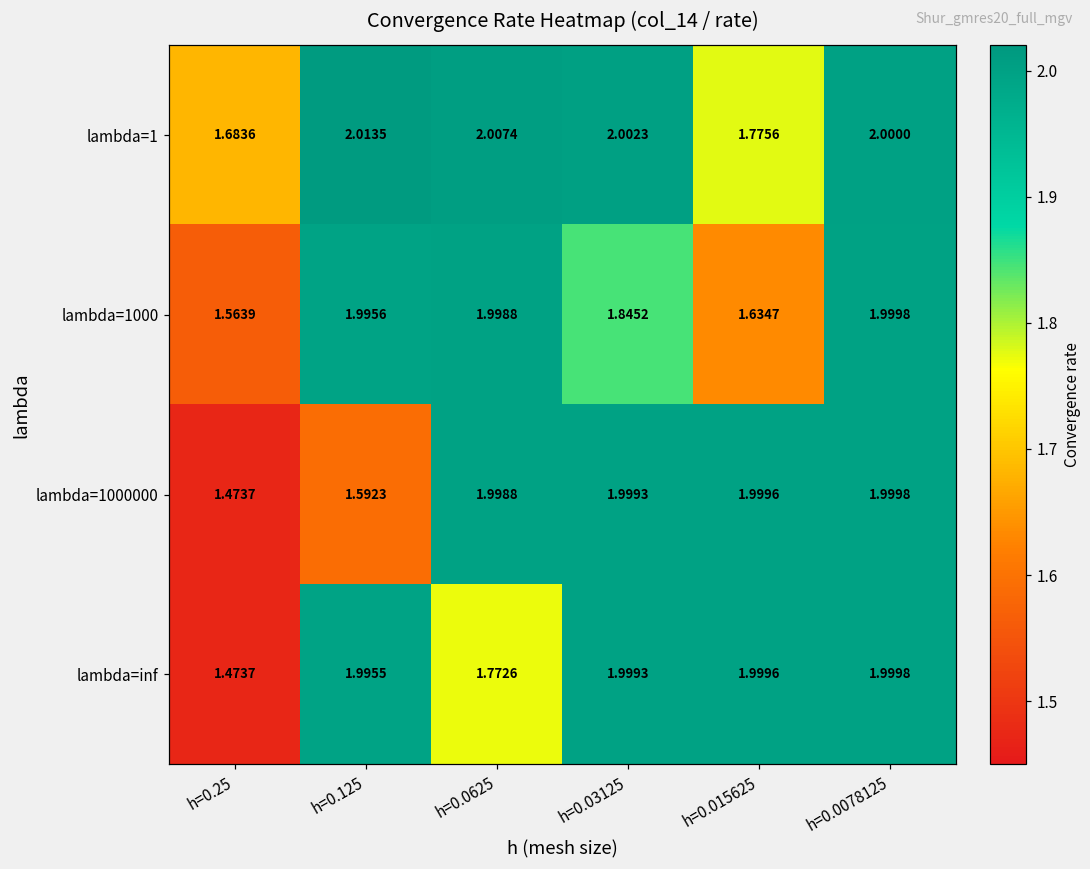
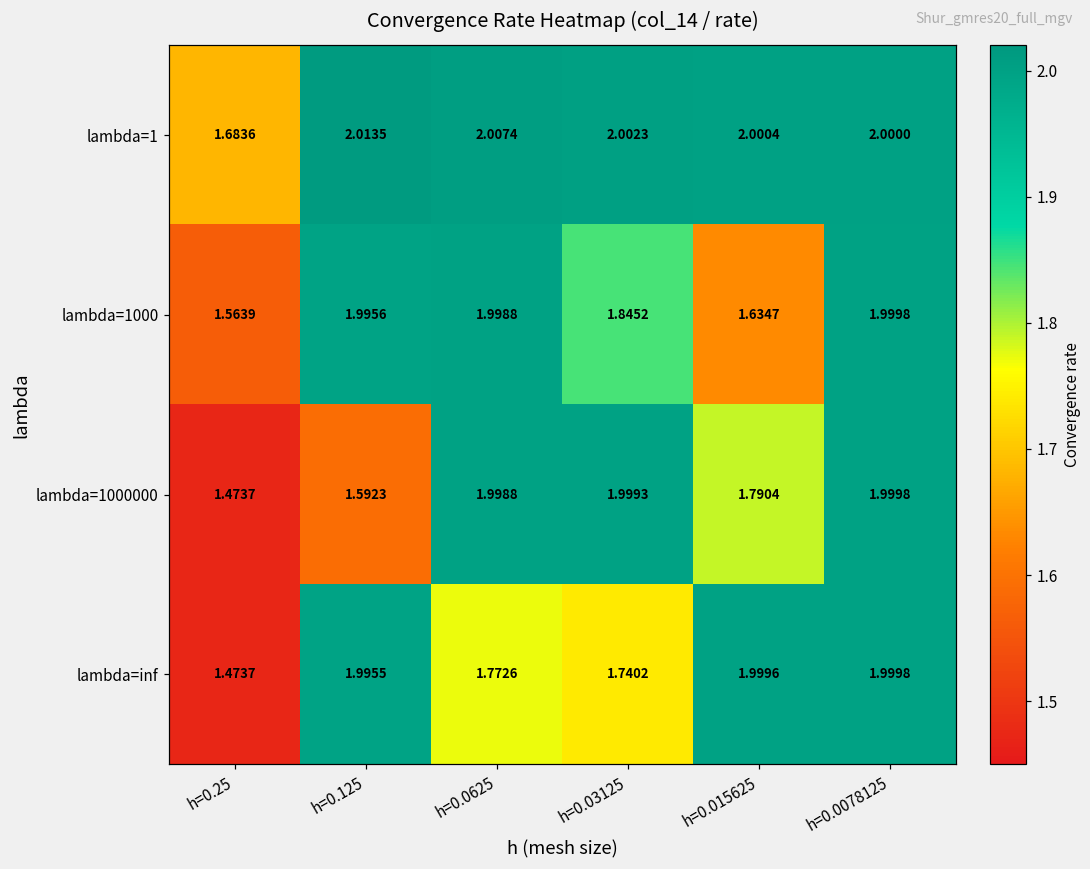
lambda=1, h=0.015625: 1.7756 -> 2.0004
lambda=1000000, h=0.015625: 1.9996 -> 1.7904
lambda=inf, h=0.03125: 1.9993 -> 1.7402
